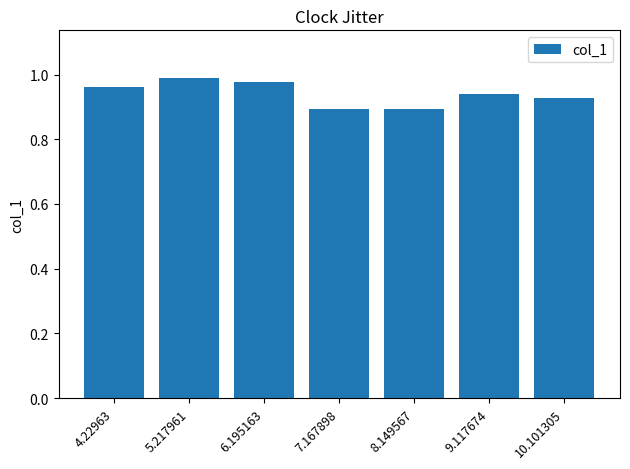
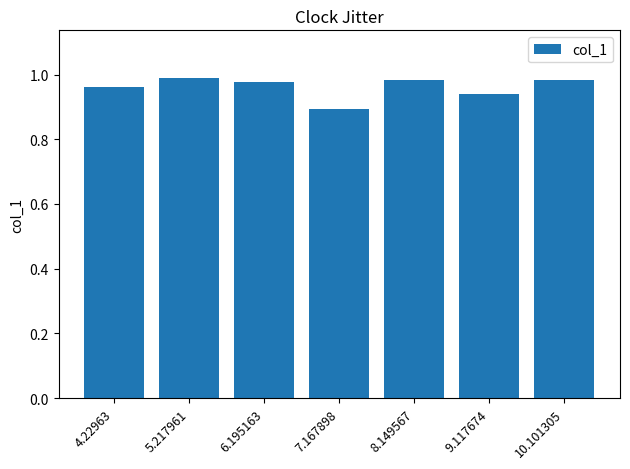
8.149567: 0.89 -> 0.98
10.101305: 0.93 -> 0.98
